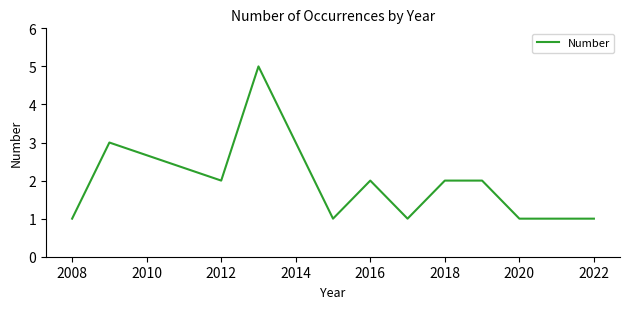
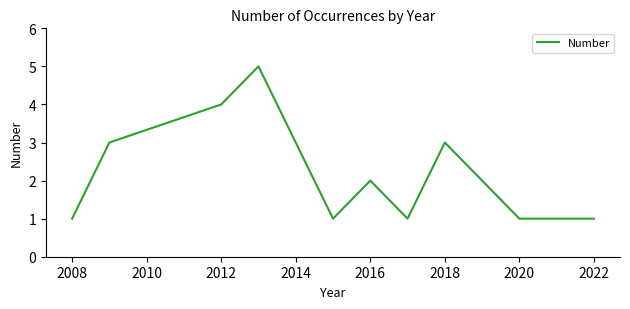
2012: 2 -> 4
2018: 2 -> 3
